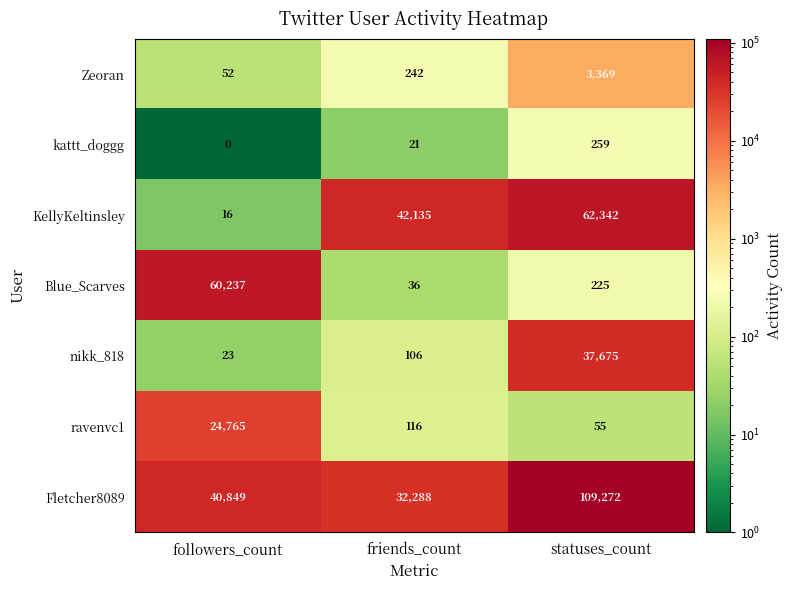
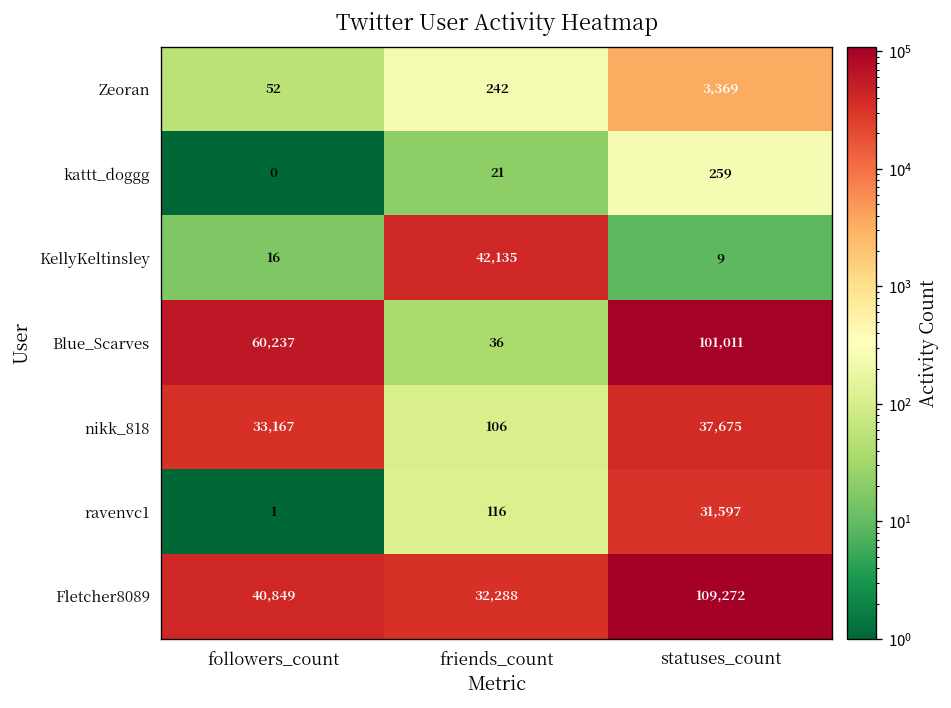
KellyKeltinsley, statuses_count: 62,342 -> 9
Blue_Scarves, statuses_count: 225 -> 101,011
nikk_818, followers_count: 23 -> 33,167
ravenvc1, followers_count: 24,765 -> 1
ravenvc1, statuses_count: 55 -> 31,597
